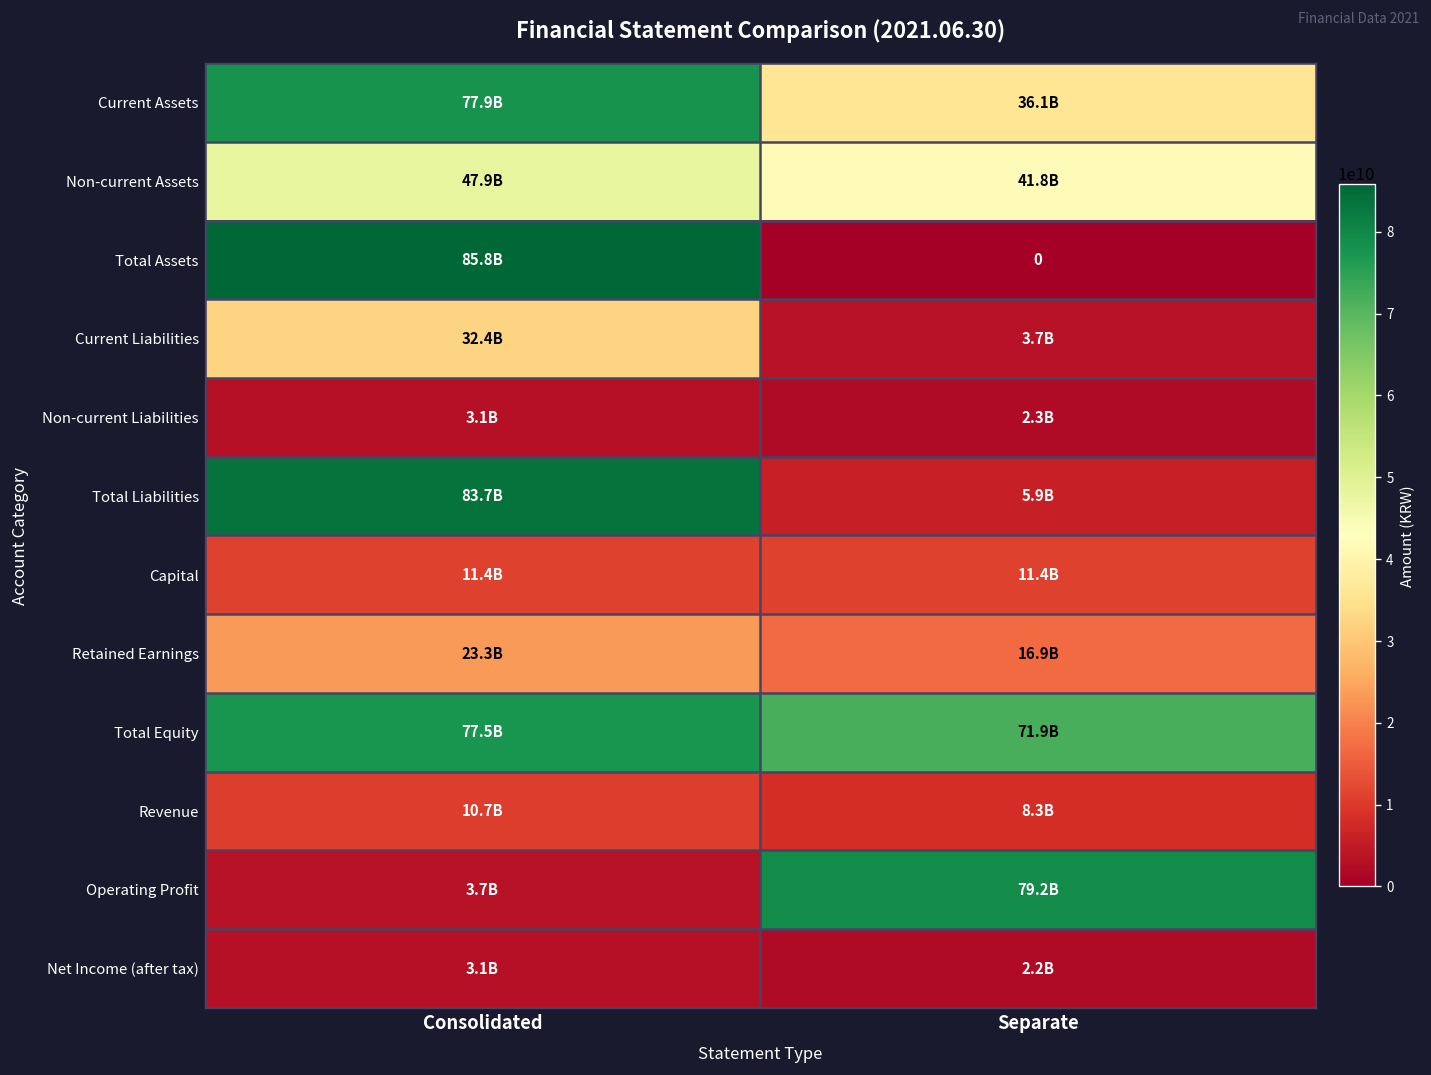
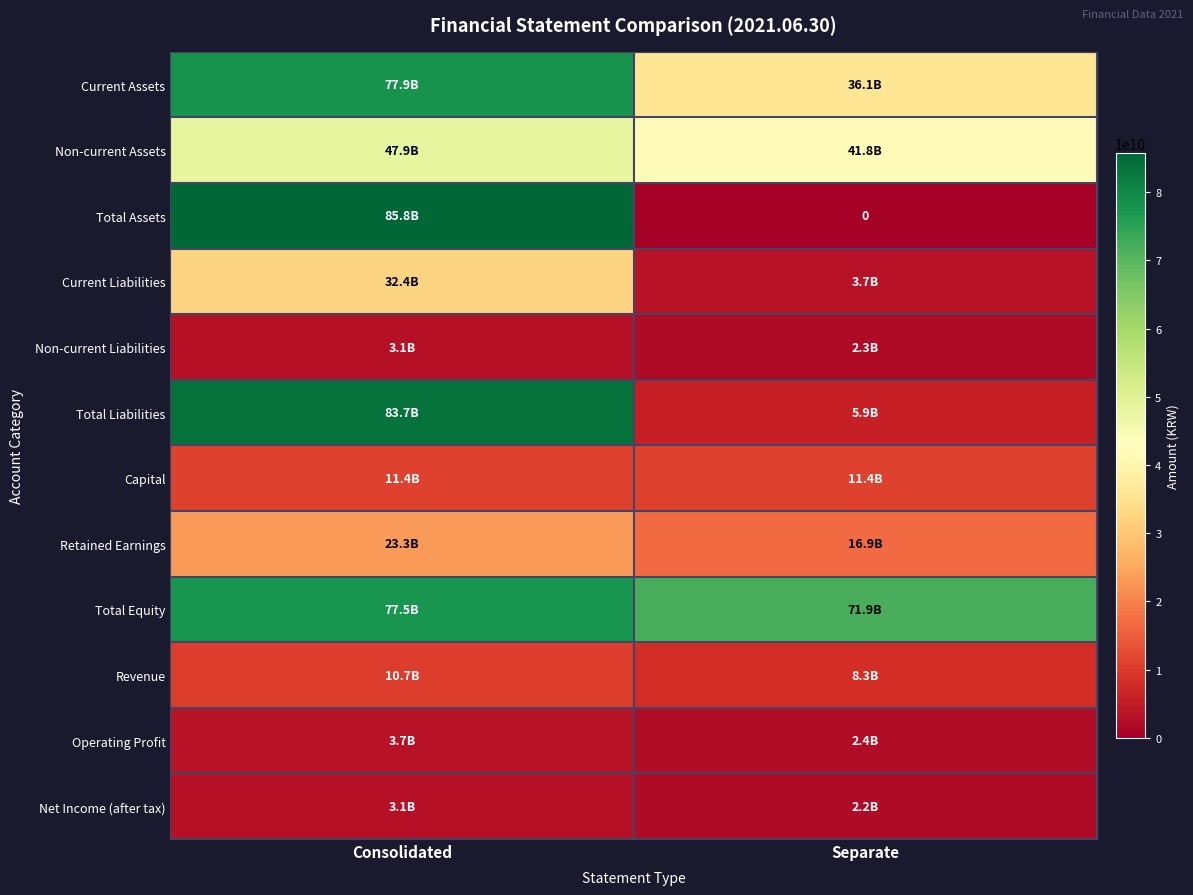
Operating Profit, Separate: 79.2B -> 2.4B
